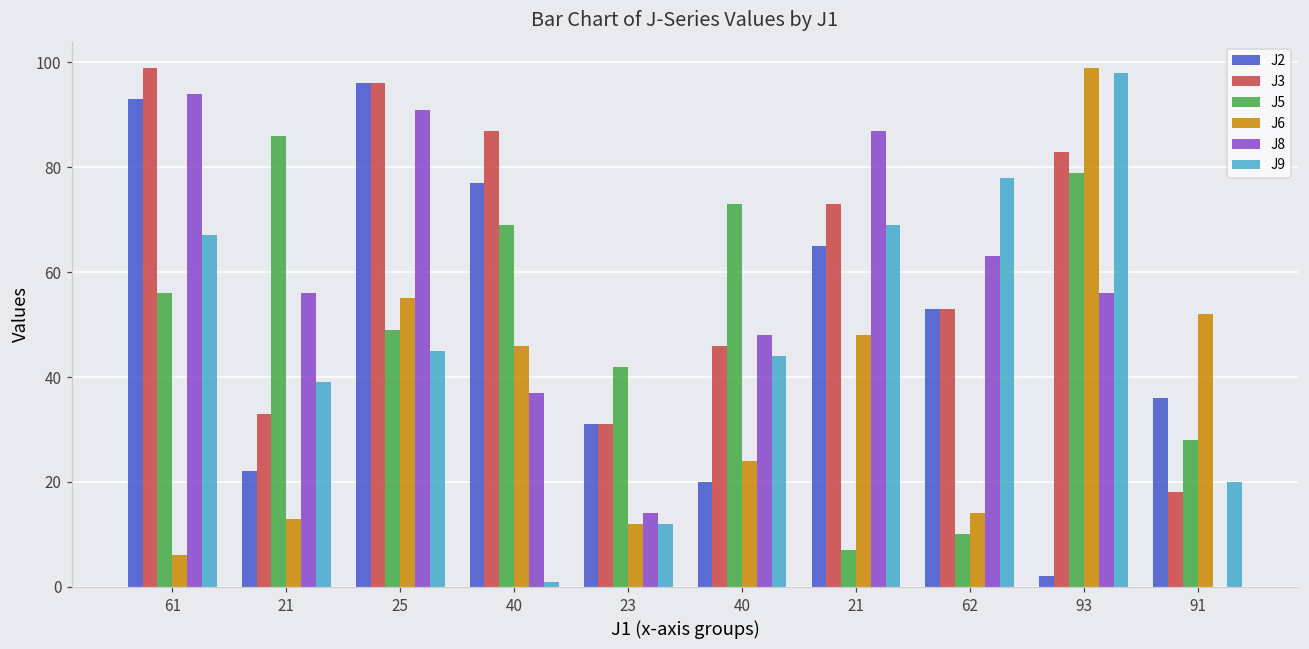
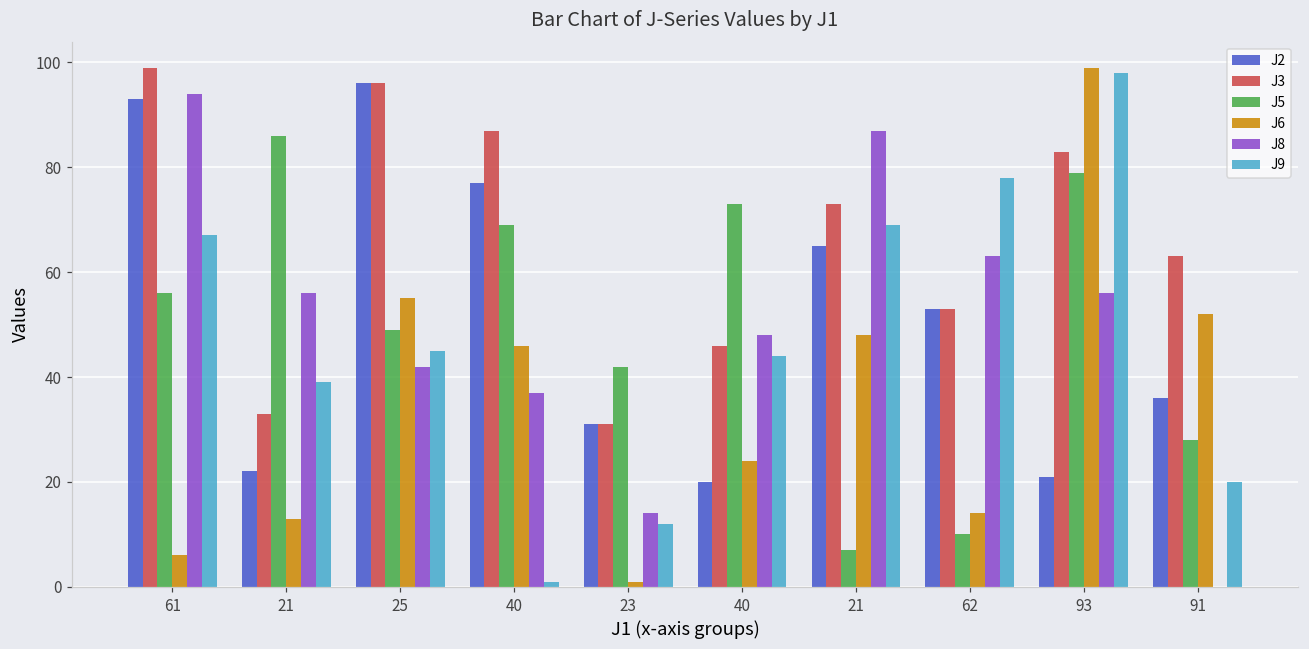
J8, 25: 91 -> 42
J6, 23: 12 -> 1
J2, 93: 2 -> 21
J3, 91: 18 -> 63
